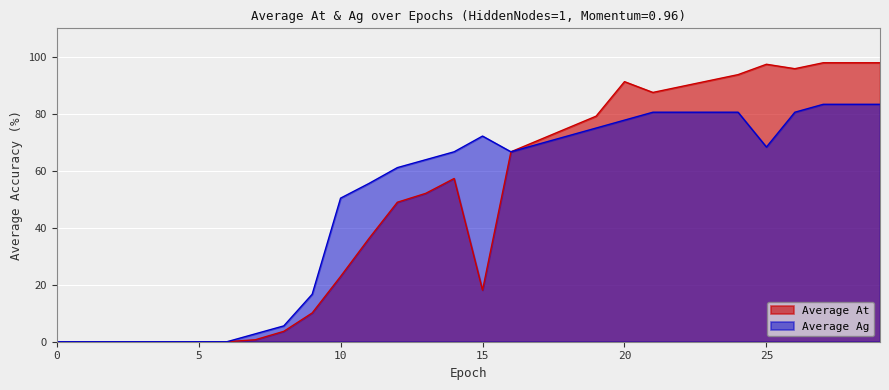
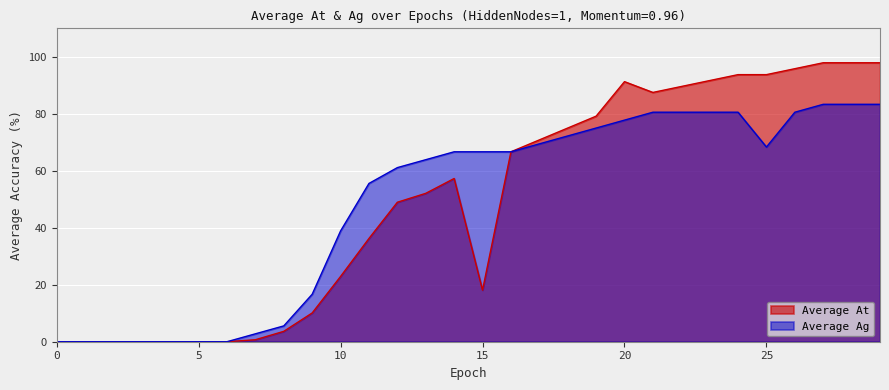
Average Ag, 10: 50 -> 39
Average Ag, 15: 72 -> 67
Average At, 25: 97 -> 94
